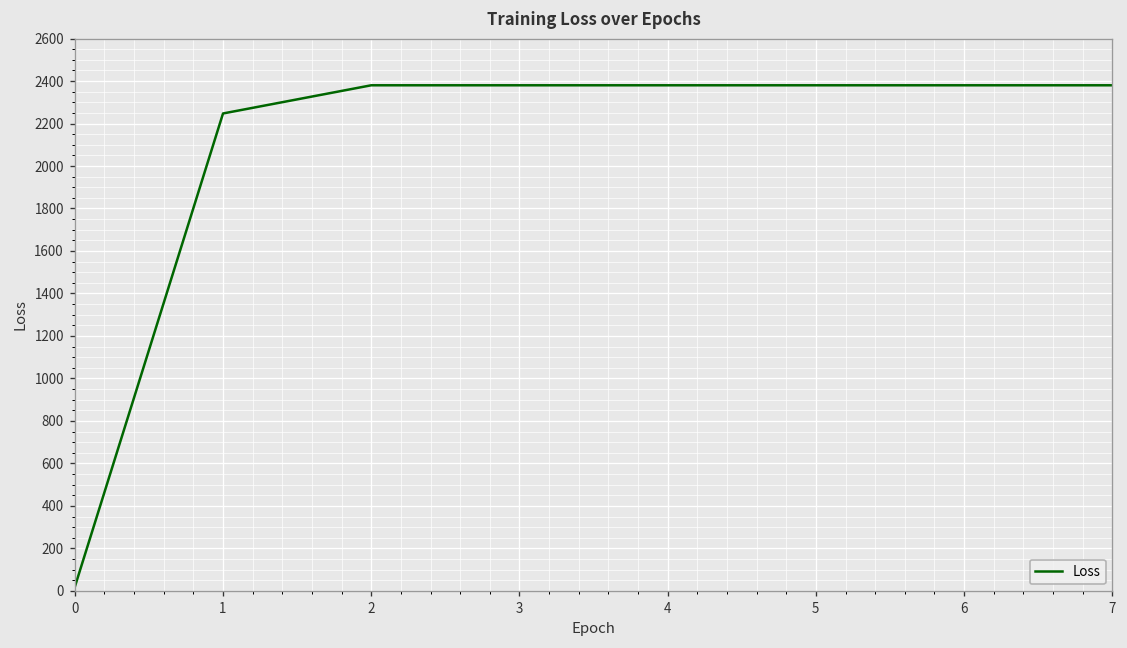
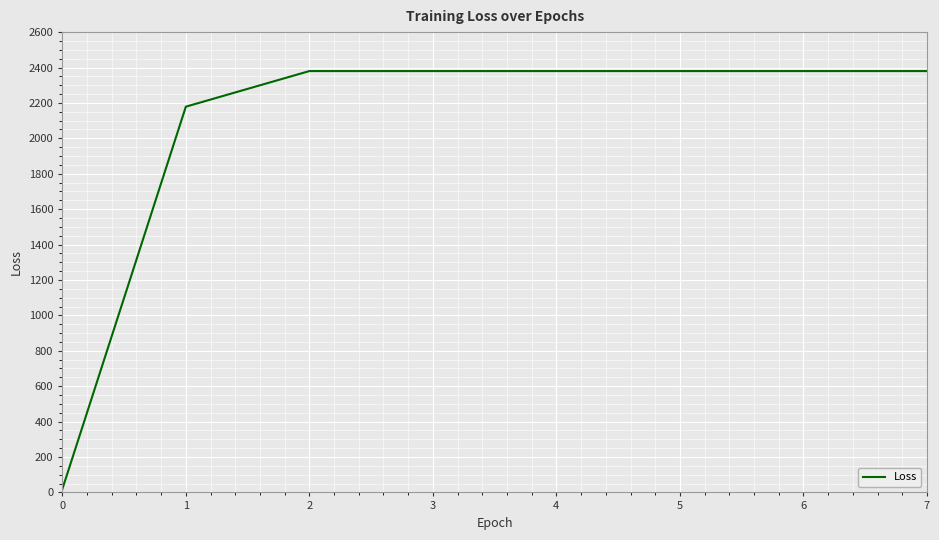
1: 2250 -> 2180
